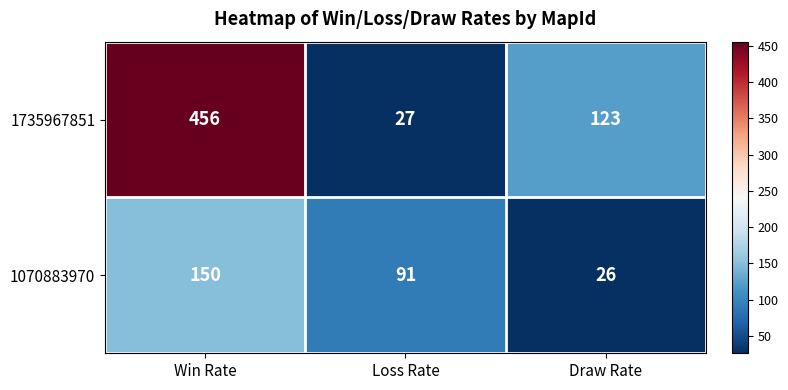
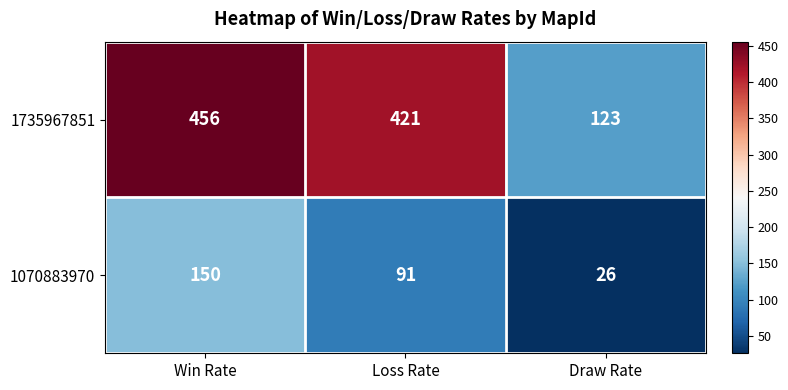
1735967851, Loss Rate: 27 -> 421
